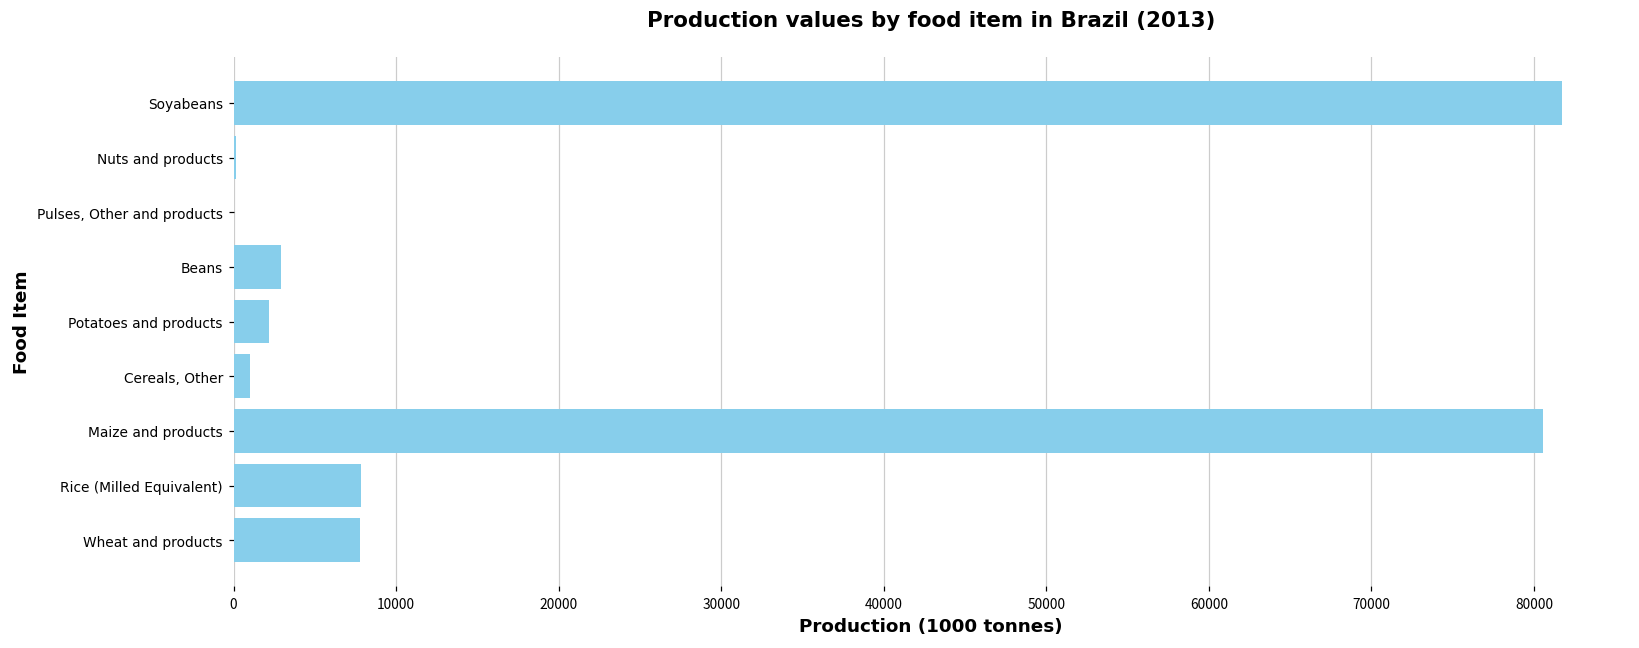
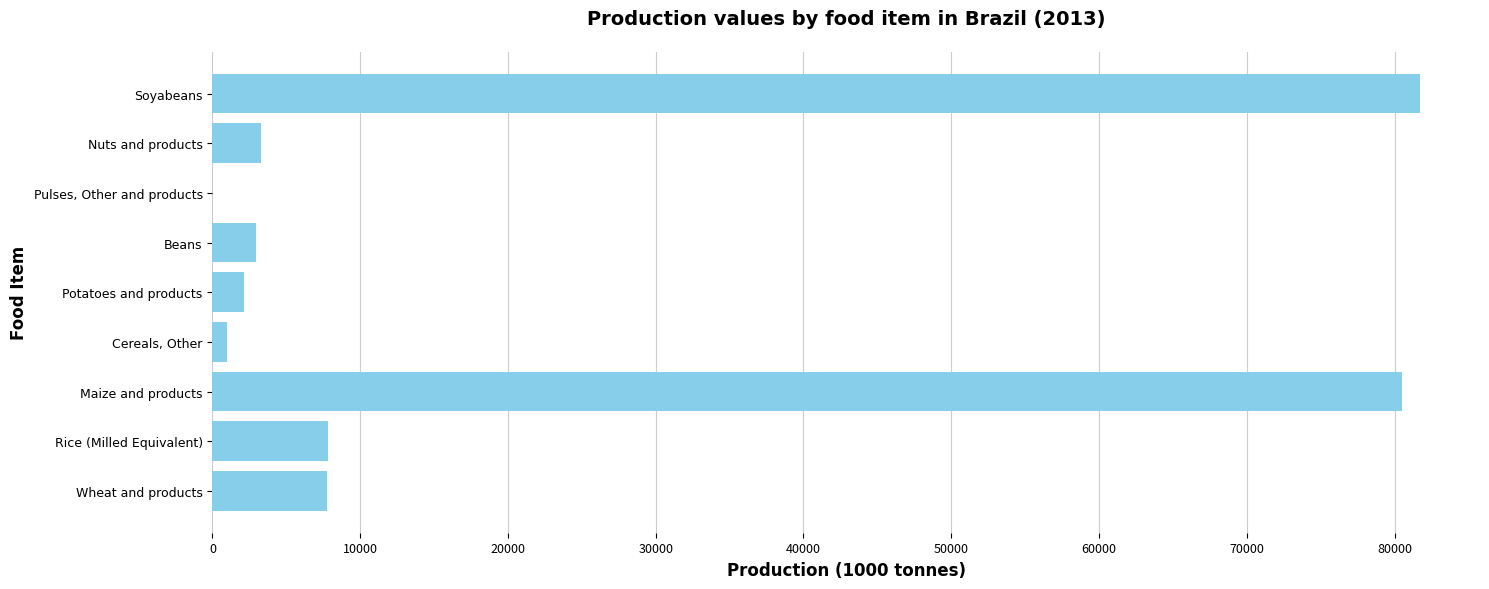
Nuts and products: 200 -> 3300
